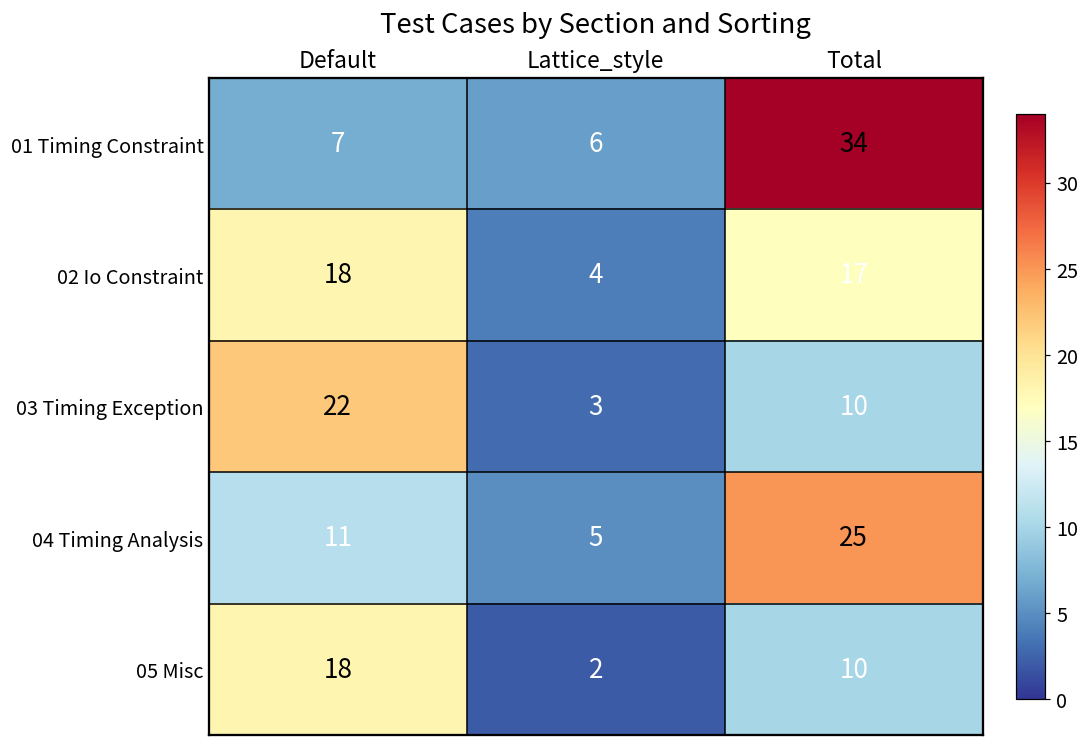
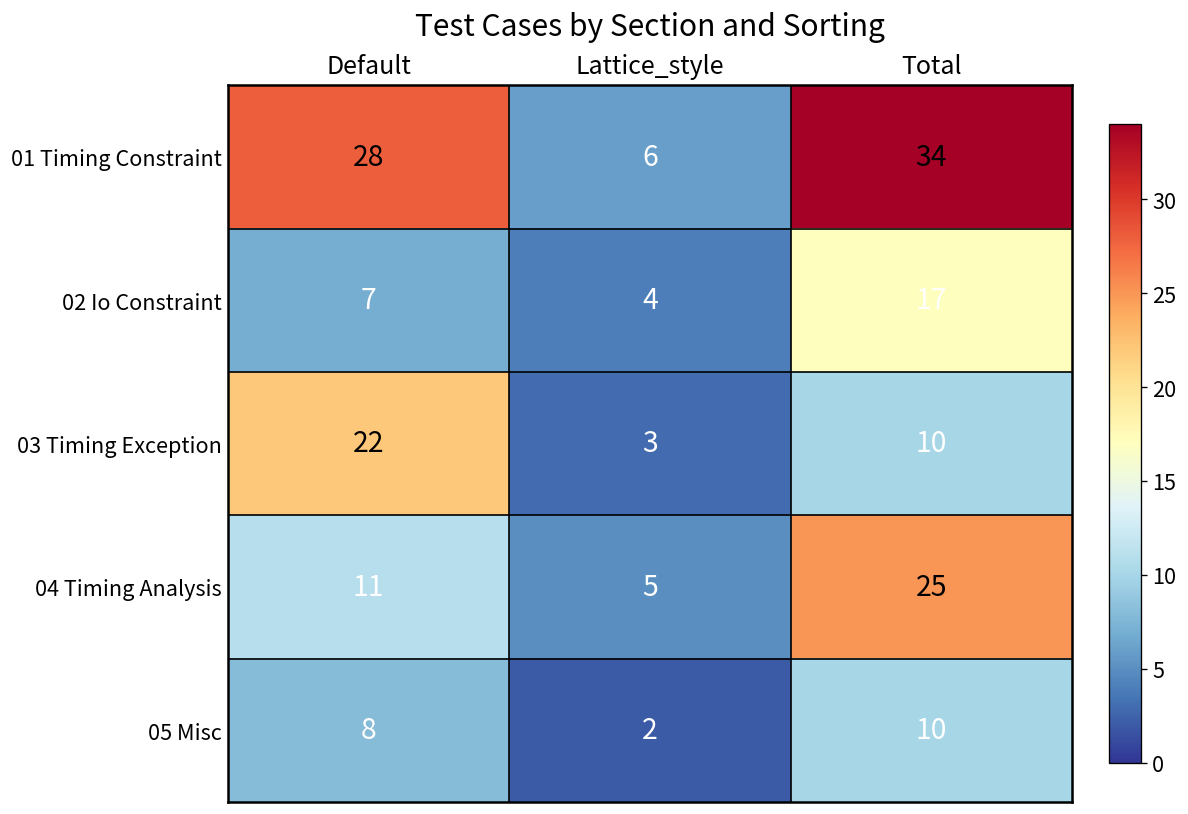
01 Timing Constraint, Default: 7 -> 28
02 Io Constraint, Default: 18 -> 7
05 Misc, Default: 18 -> 8
